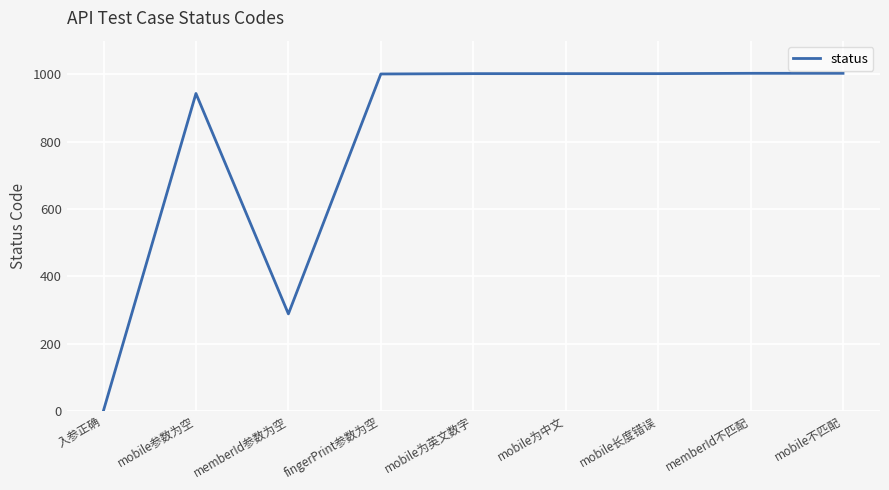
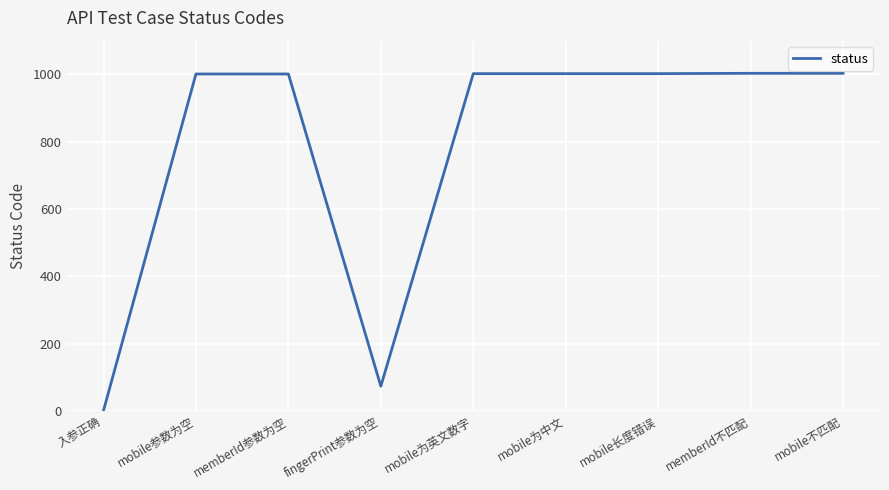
mobile参数为空: 940 -> 1000
memberId参数为空: 290 -> 1000
fingerPrint参数为空: 1000 -> 70
